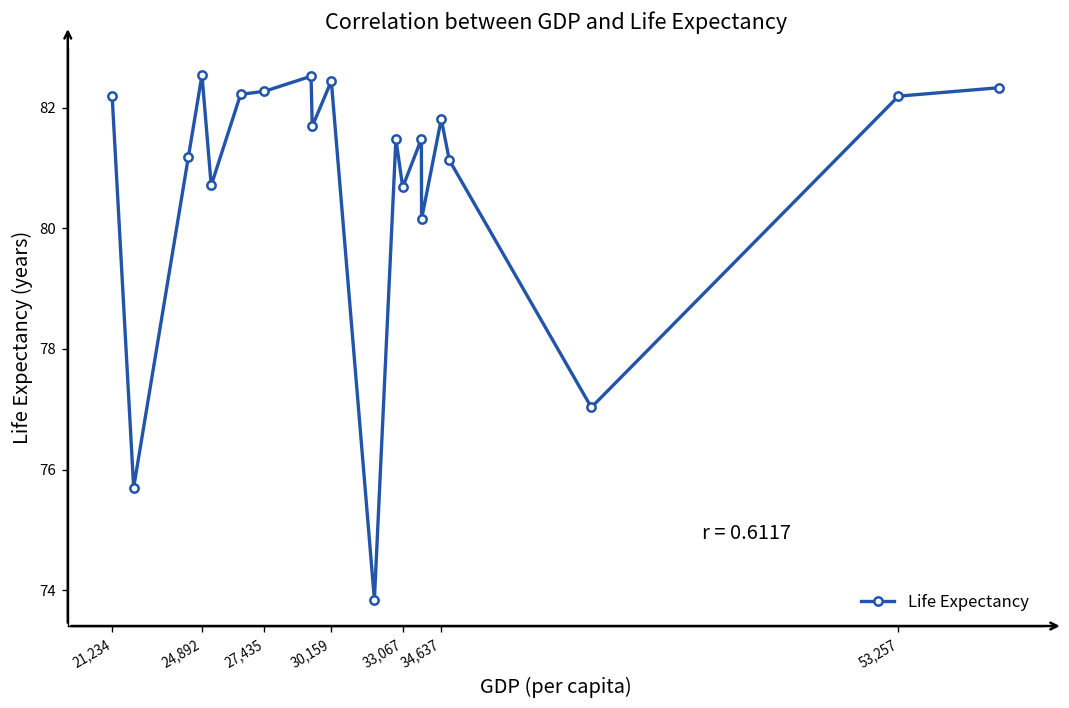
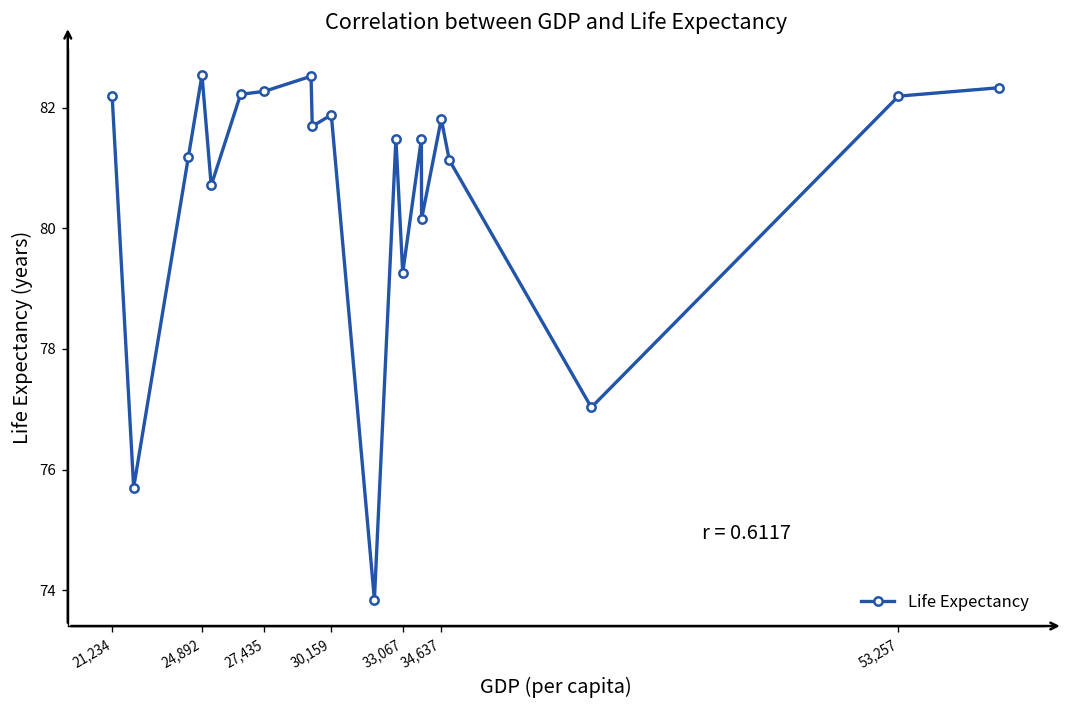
30,159: 82.4 -> 81.9
33,067: 80.7 -> 79.3
